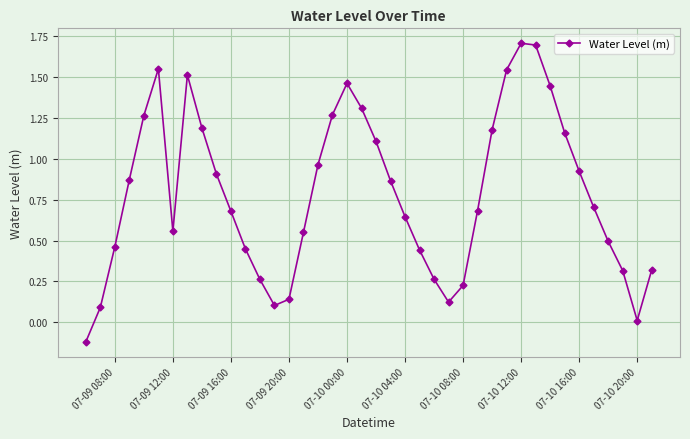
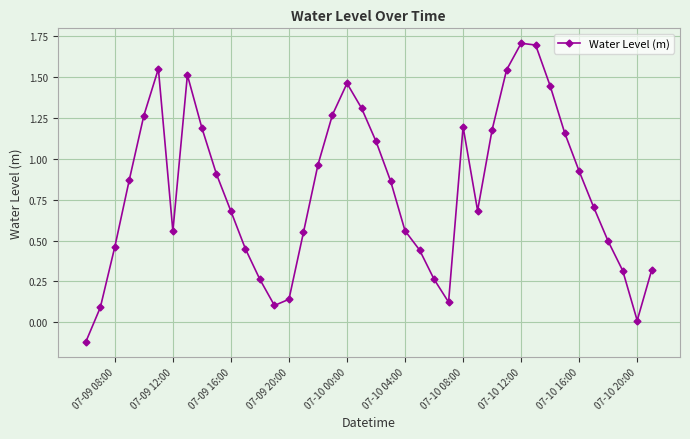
07-10 04:00: 0.65 -> 0.56
07-10 08:00: 0.23 -> 1.20
